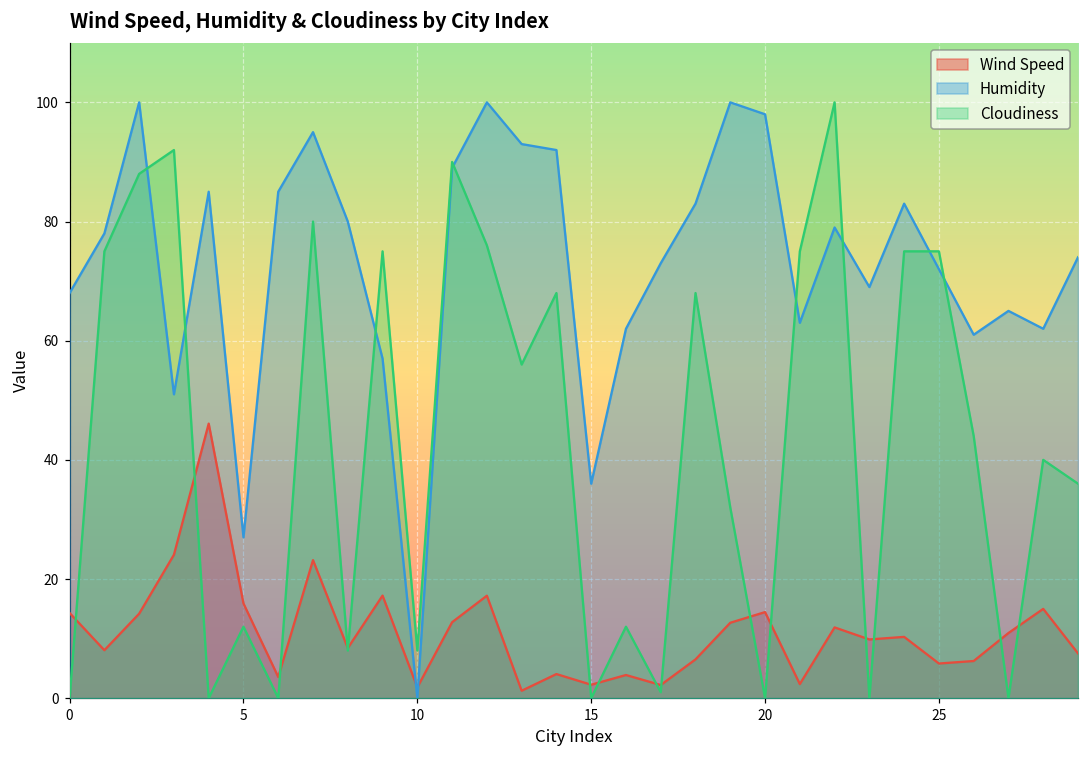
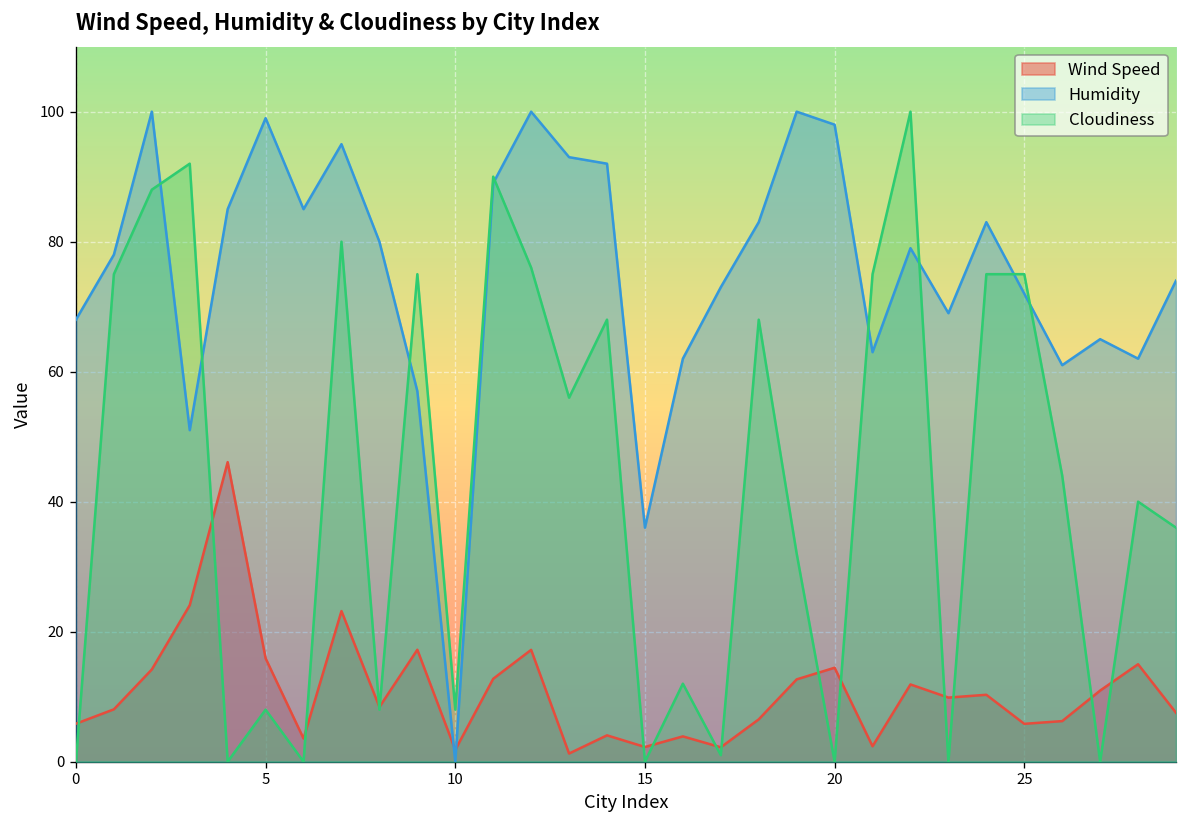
Wind Speed, 0: 14 -> 6
Humidity, 5: 27 -> 99
Cloudiness, 5: 12 -> 8
